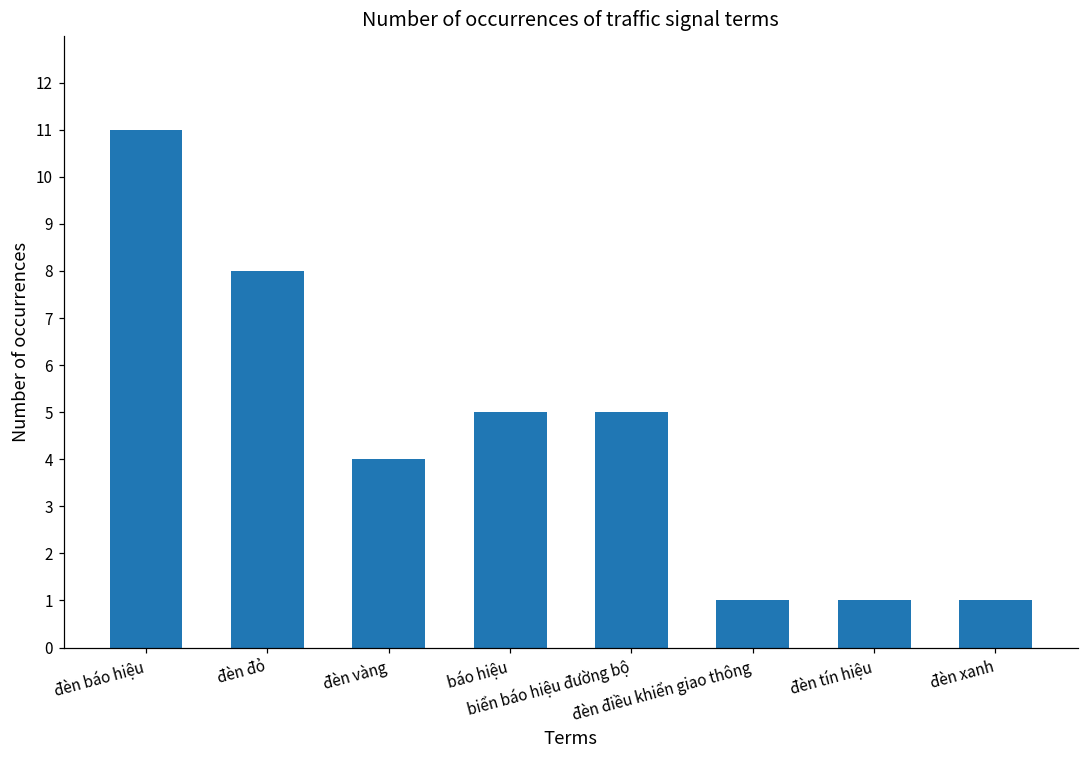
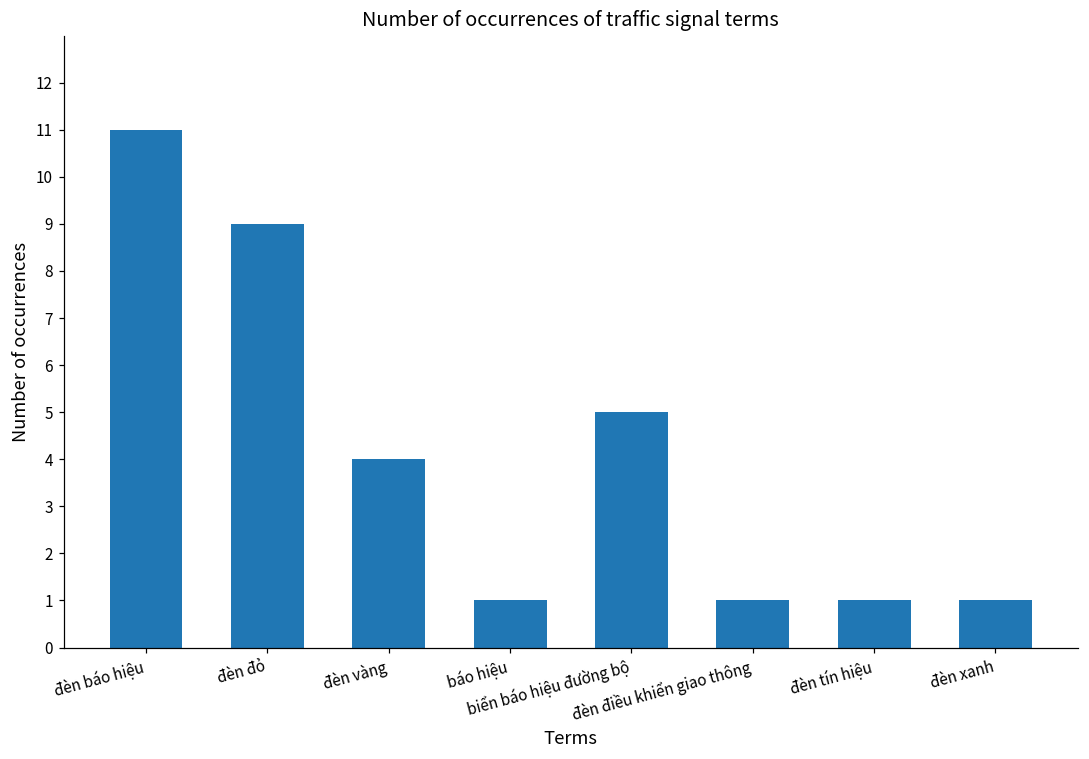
đèn đỏ: 8 -> 9
báo hiệu: 5 -> 1
